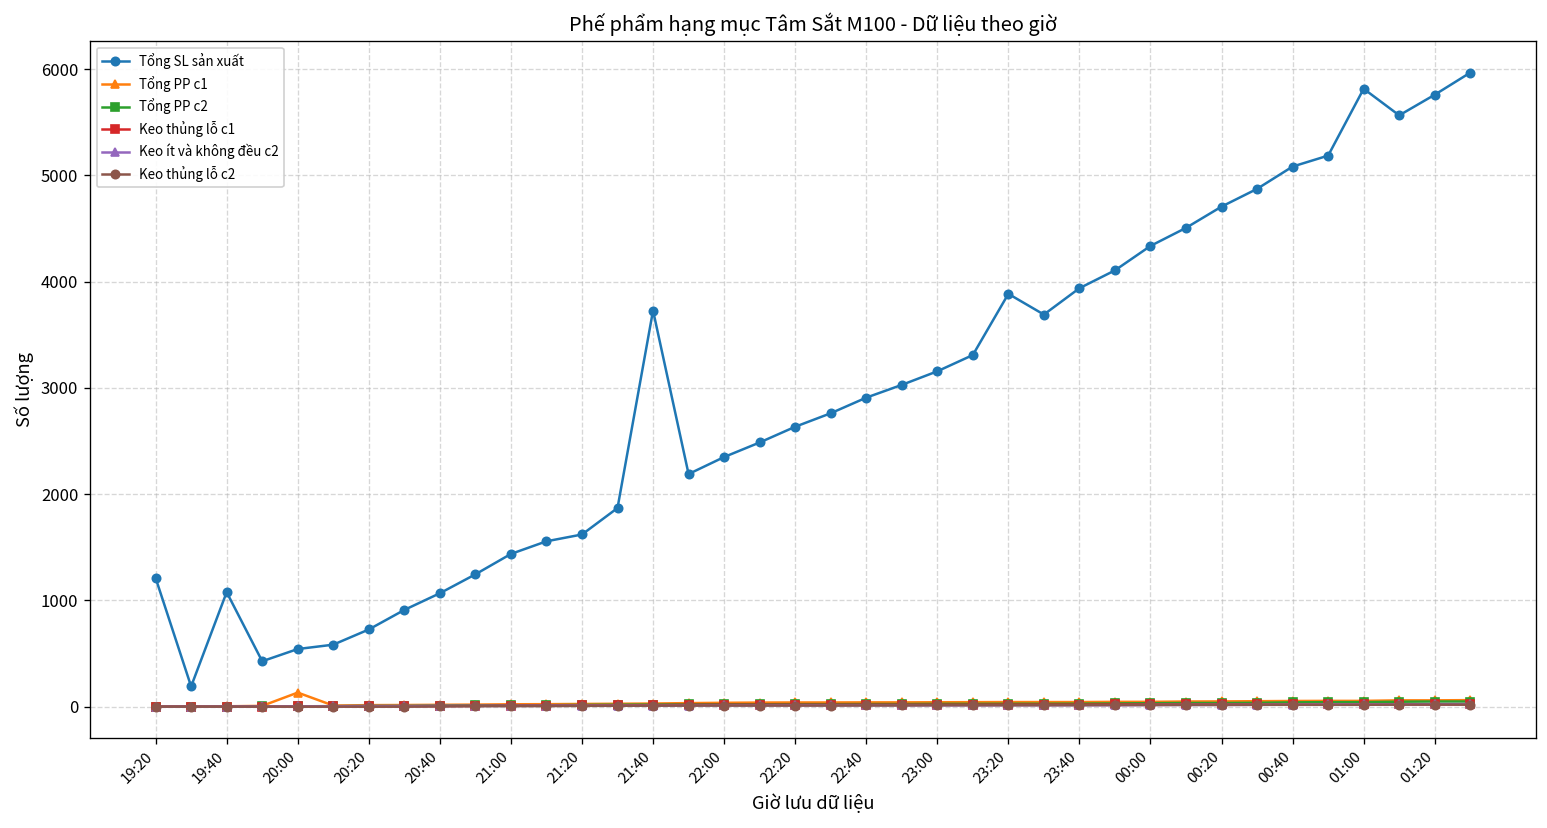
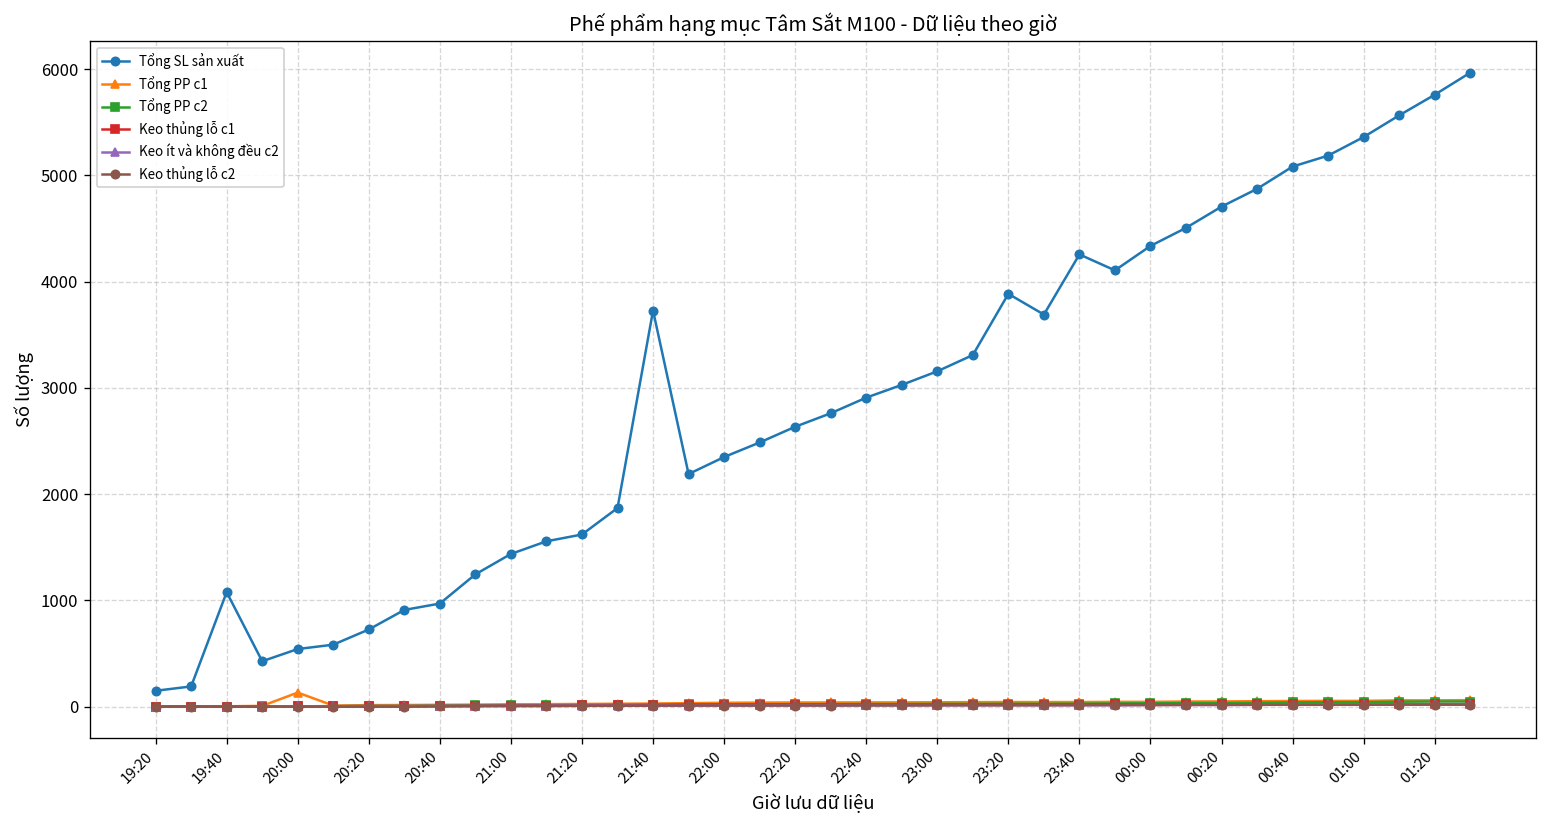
Tổng SL sản xuất, 19:20: 1200 -> 100
Tổng SL sản xuất, 20:40: 1100 -> 1000
Tổng SL sản xuất, 23:40: 3900 -> 4300
Tổng SL sản xuất, 01:00: 5800 -> 5400
